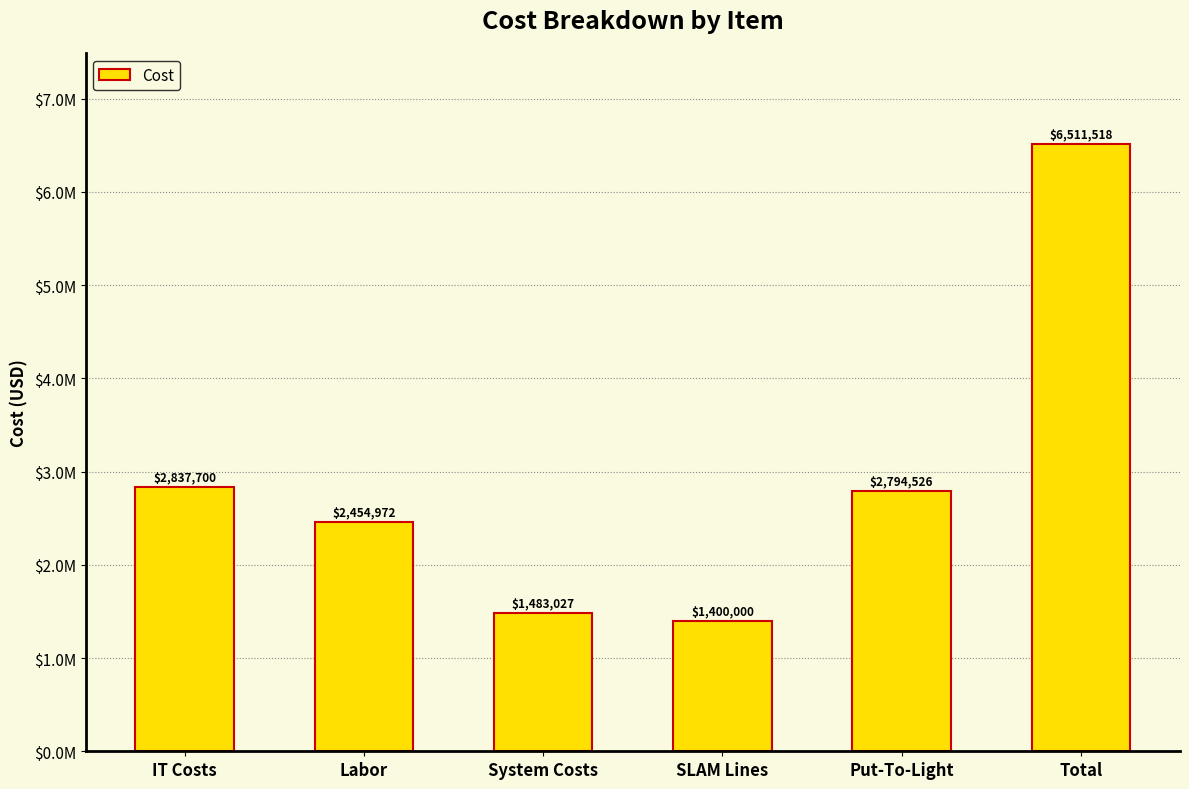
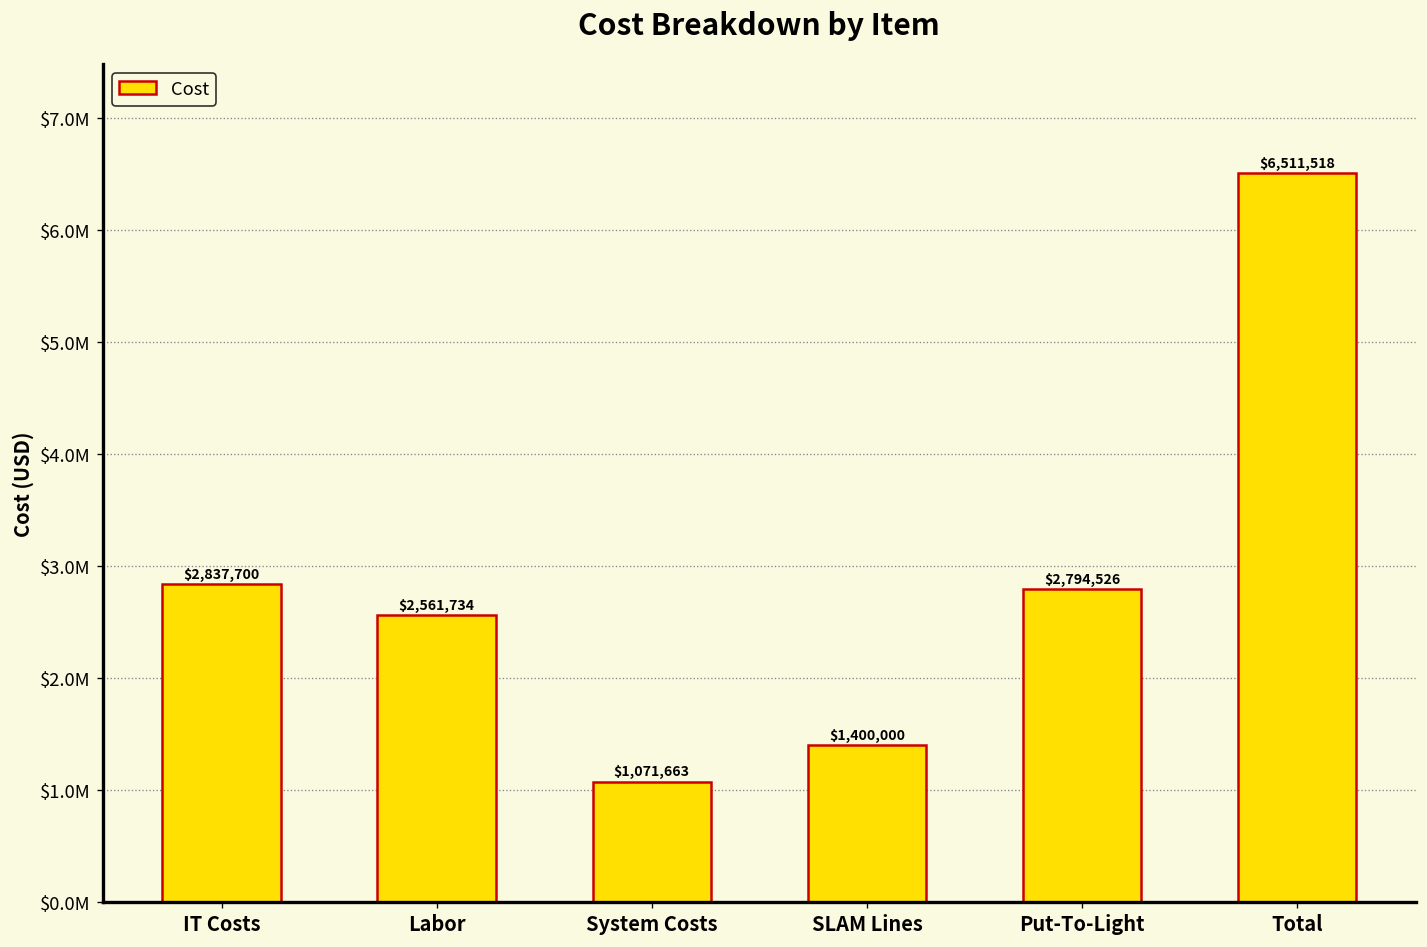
Labor: $2,454,972 -> $2,561,734
System Costs: $1,483,027 -> $1,071,663
